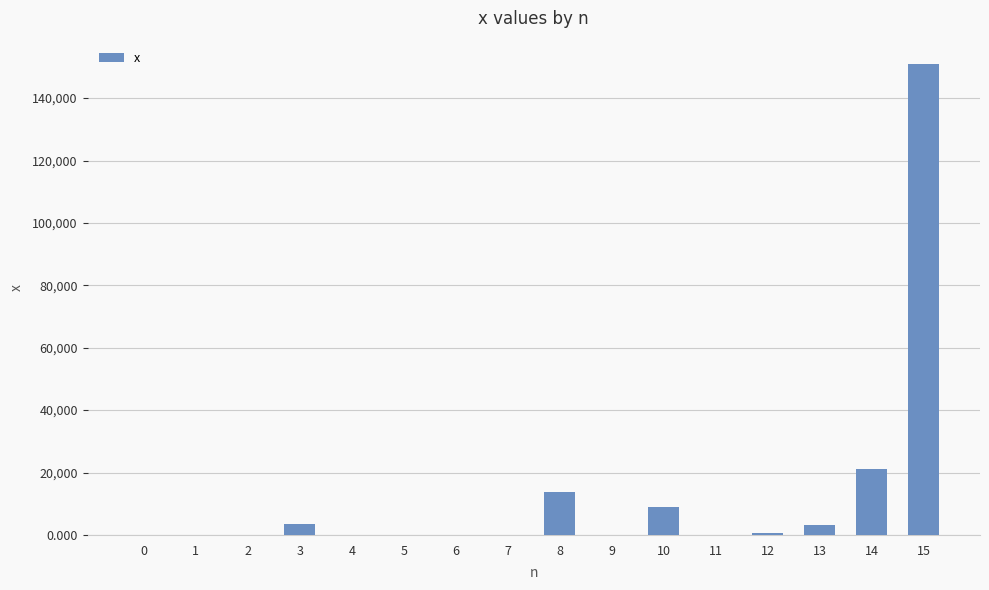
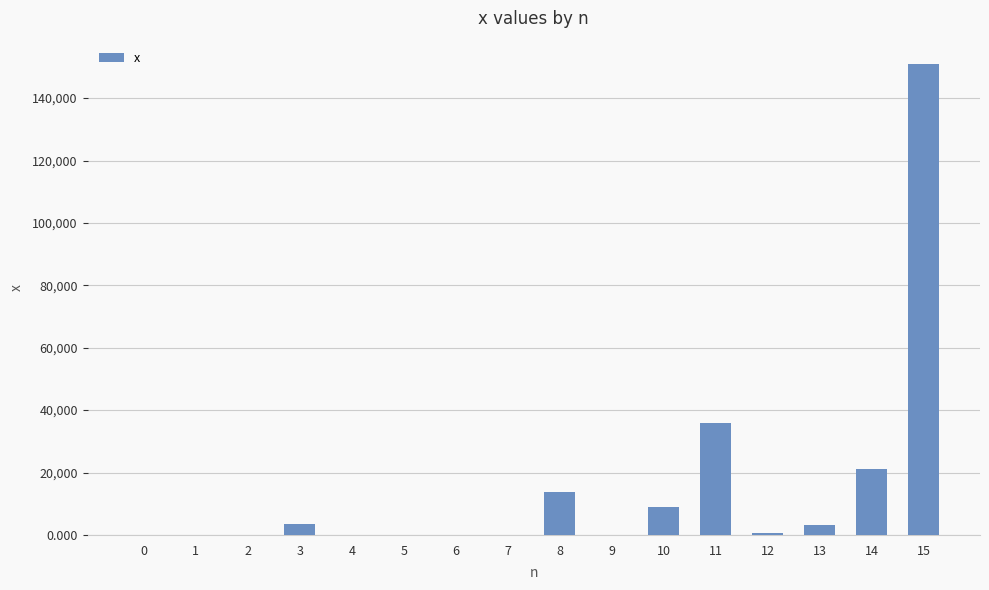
11: 0 -> 36,000
